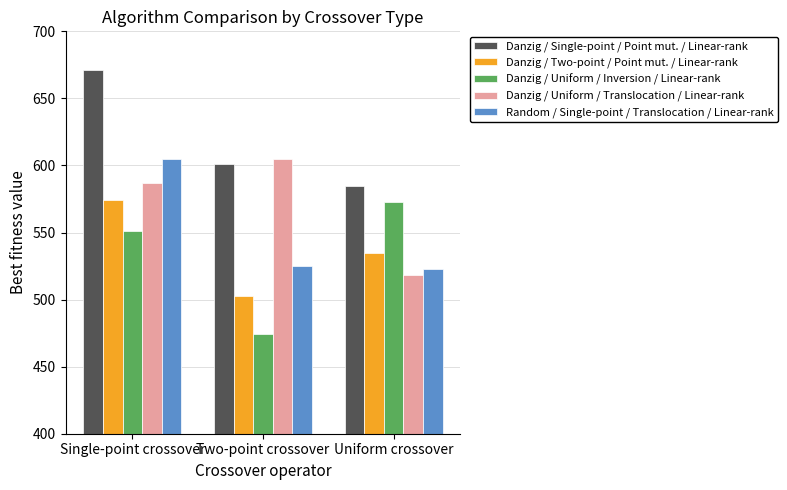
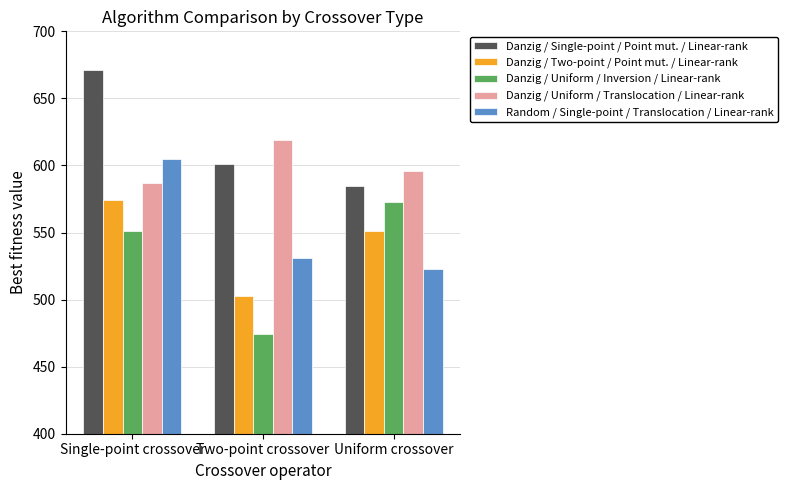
Danzig / Uniform / Translocation / Linear-rank, Two-point crossover: 605 -> 619
Random / Single-point / Translocation / Linear-rank, Two-point crossover: 525 -> 531
Danzig / Two-point / Point mut. / Linear-rank, Uniform crossover: 535 -> 551
Danzig / Uniform / Translocation / Linear-rank, Uniform crossover: 518 -> 596
